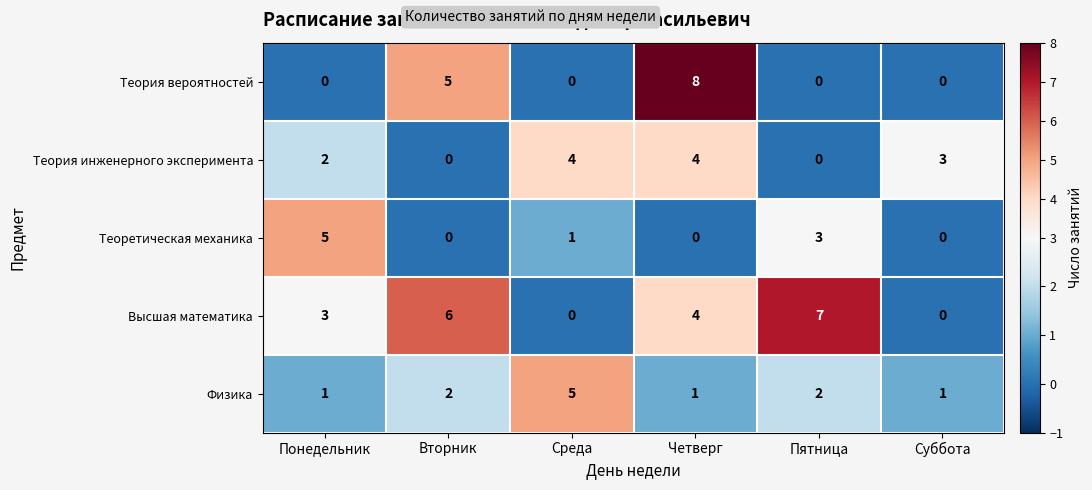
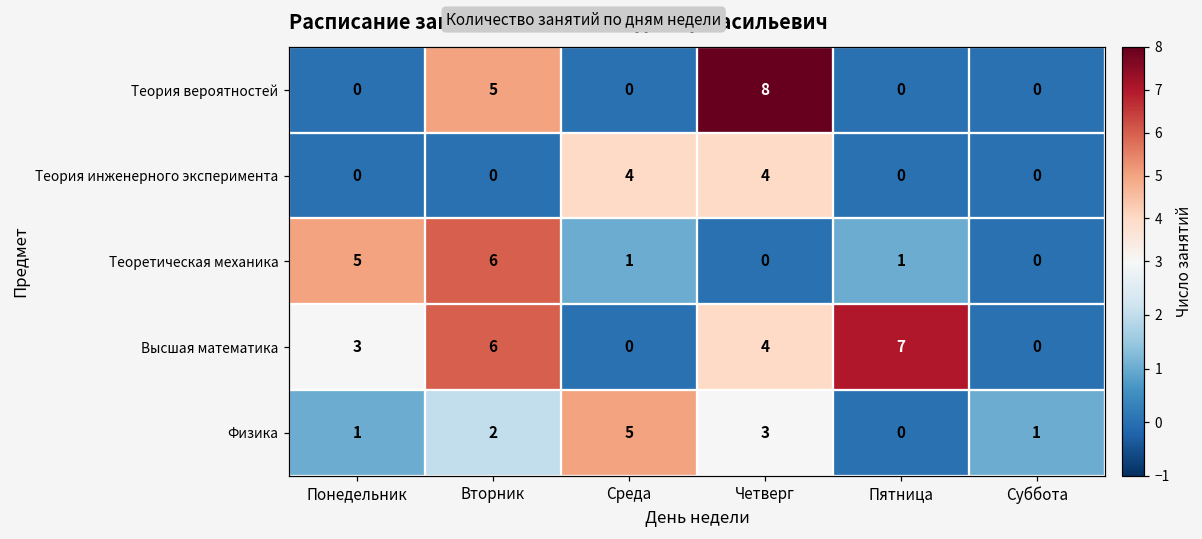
Теория инженерного эксперимента, Понедельник: 2 -> 0
Теория инженерного эксперимента, Суббота: 3 -> 0
Теоретическая механика, Вторник: 0 -> 6
Теоретическая механика, Пятница: 3 -> 1
Физика, Четверг: 1 -> 3
Физика, Пятница: 2 -> 0
